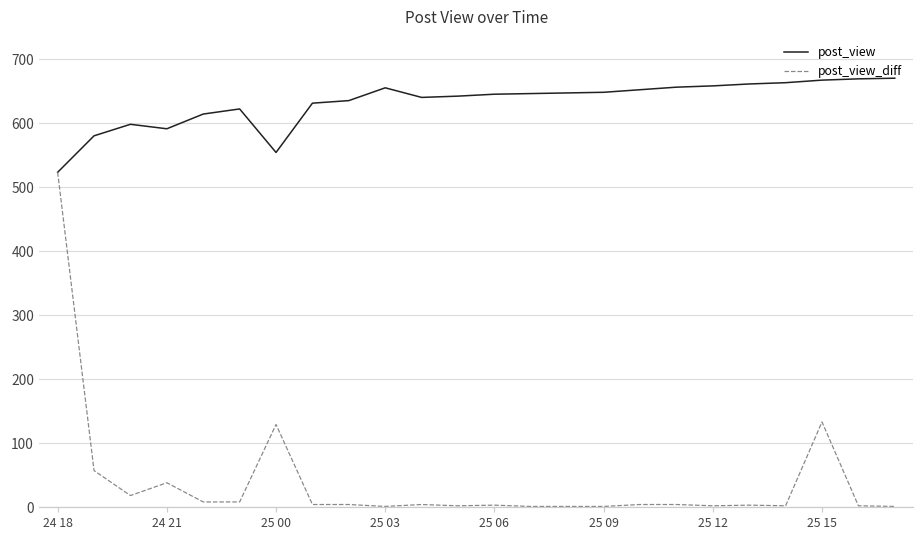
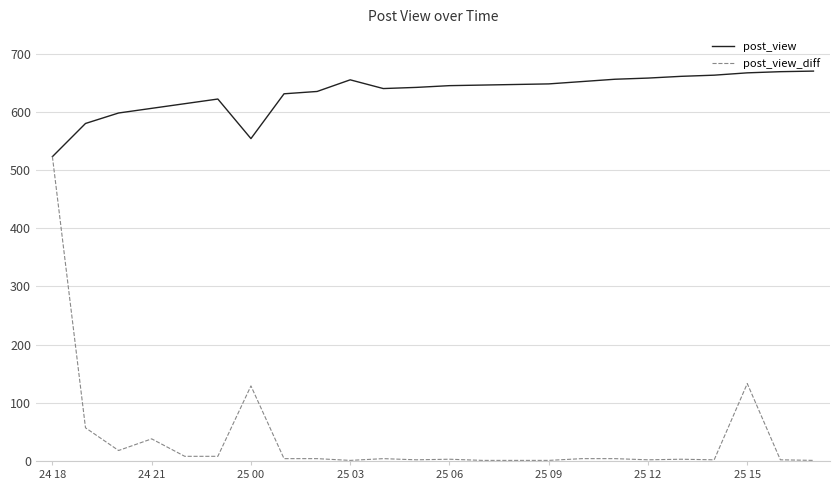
post_view, 24 21: 590 -> 610
